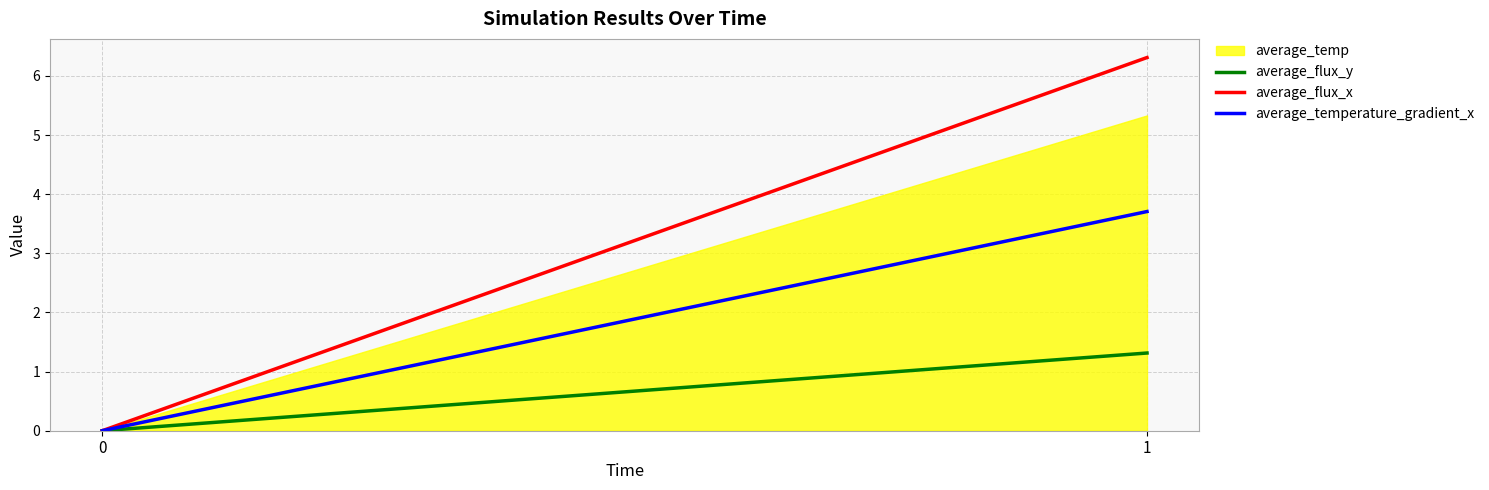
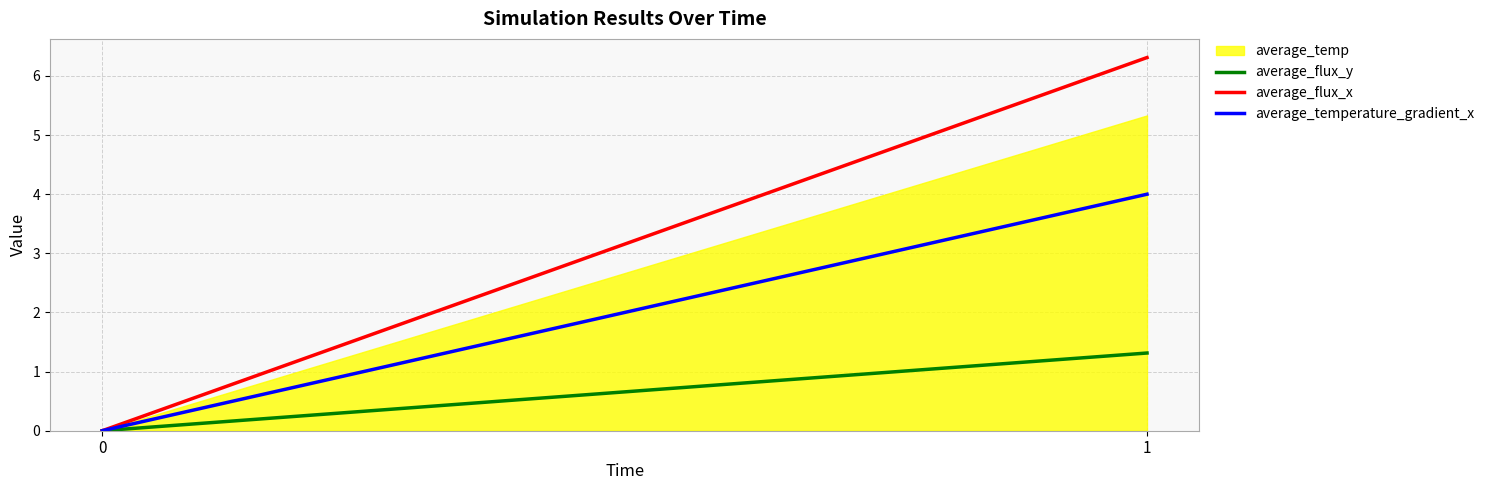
average_temperature_gradient_x, 1: 3.7 -> 4.0
